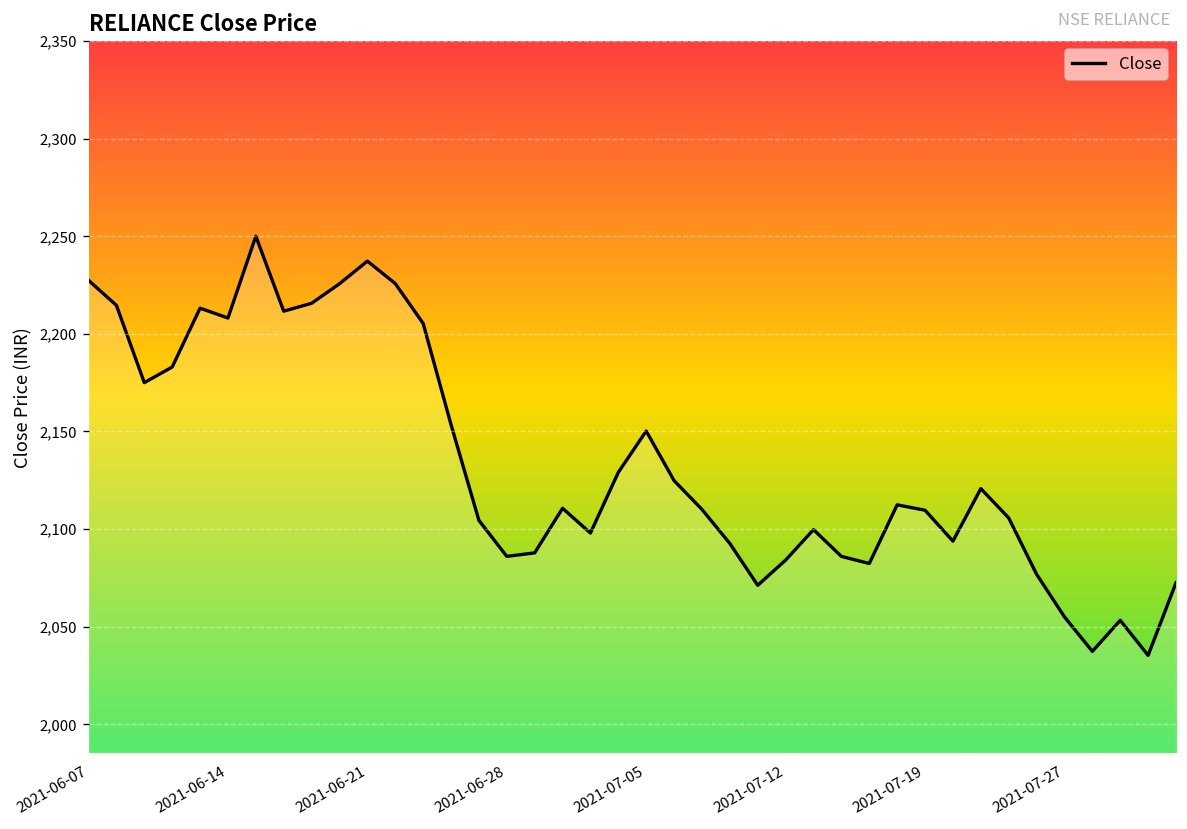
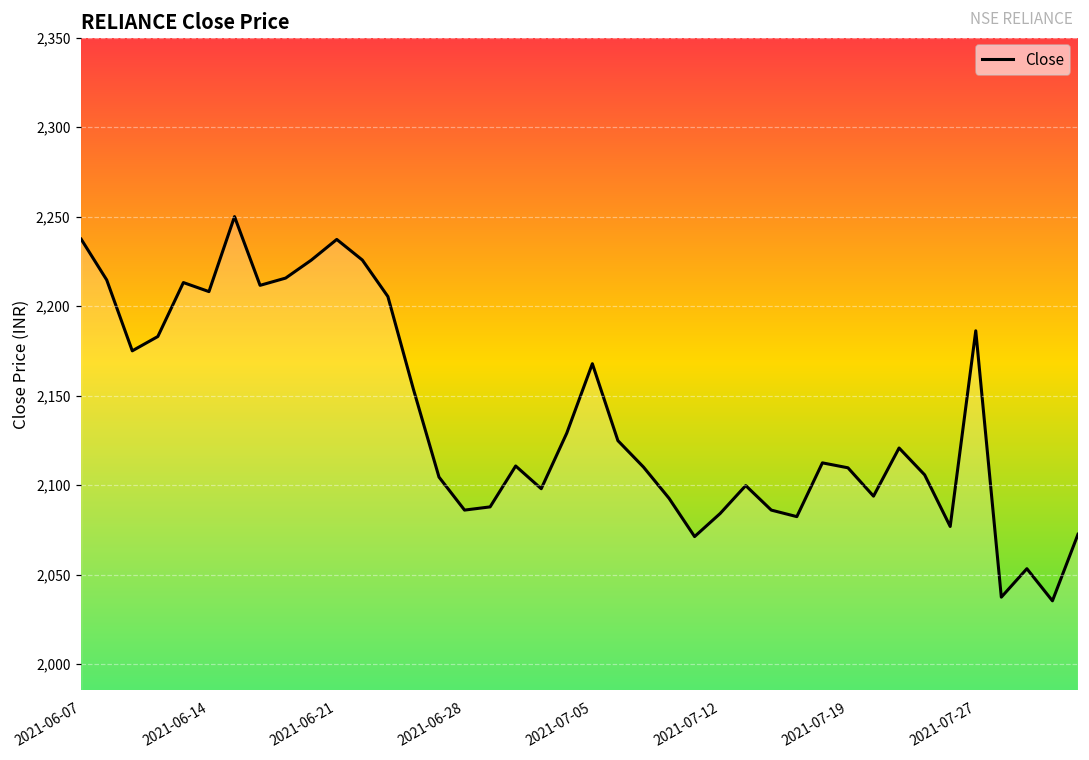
2021-06-07: 2,227 -> 2,237
2021-07-05: 2,150 -> 2,168
2021-07-27: 2,055 -> 2,186
